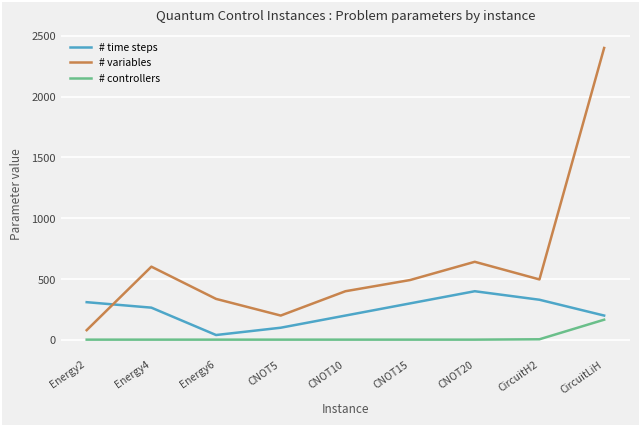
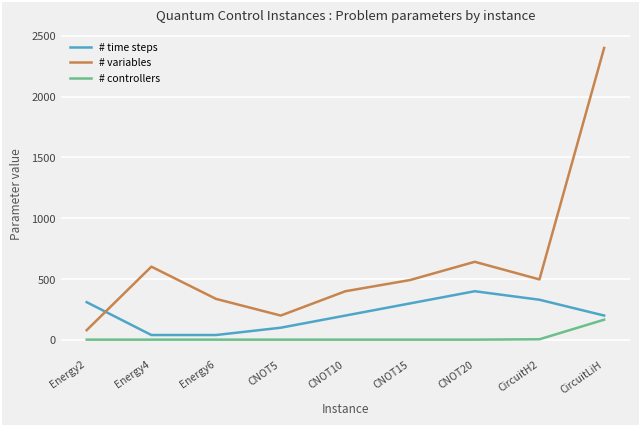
# time steps, Energy4: 270 -> 40
